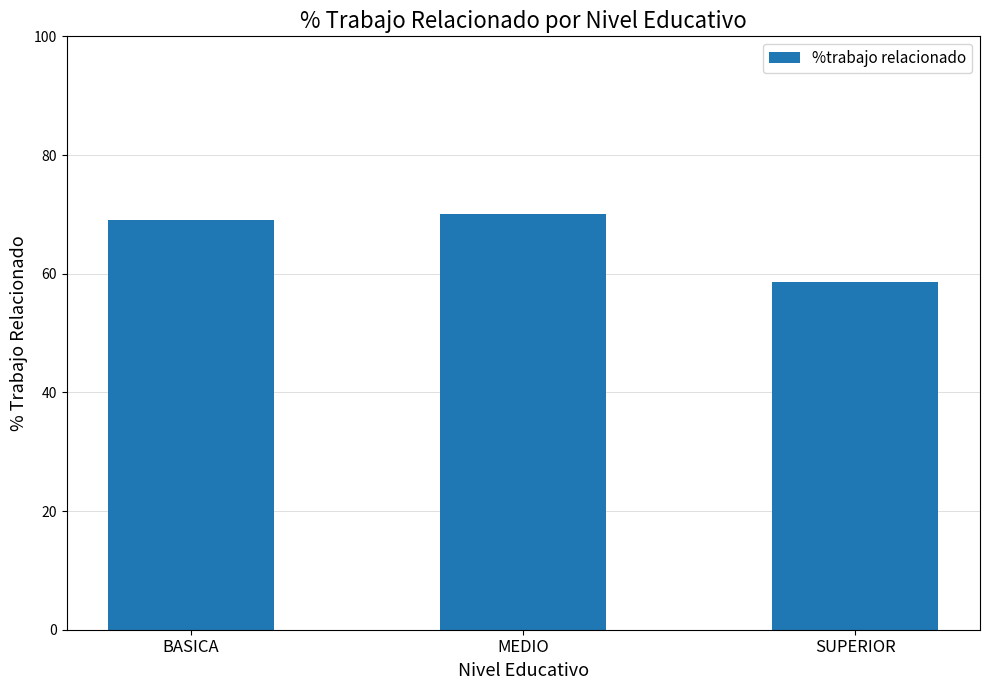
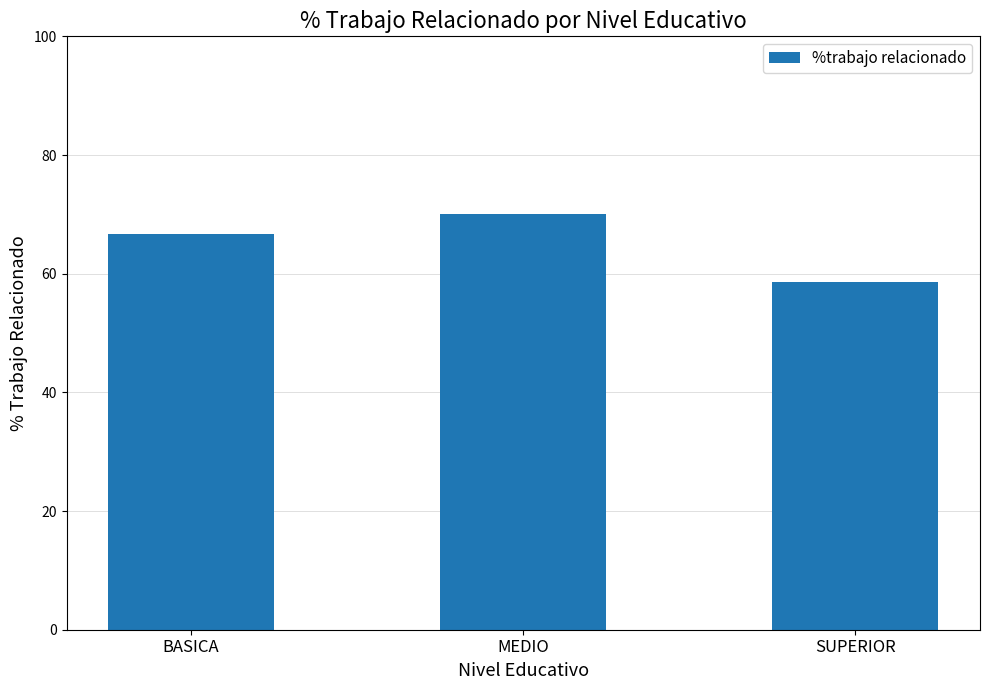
BASICA: 69 -> 67
